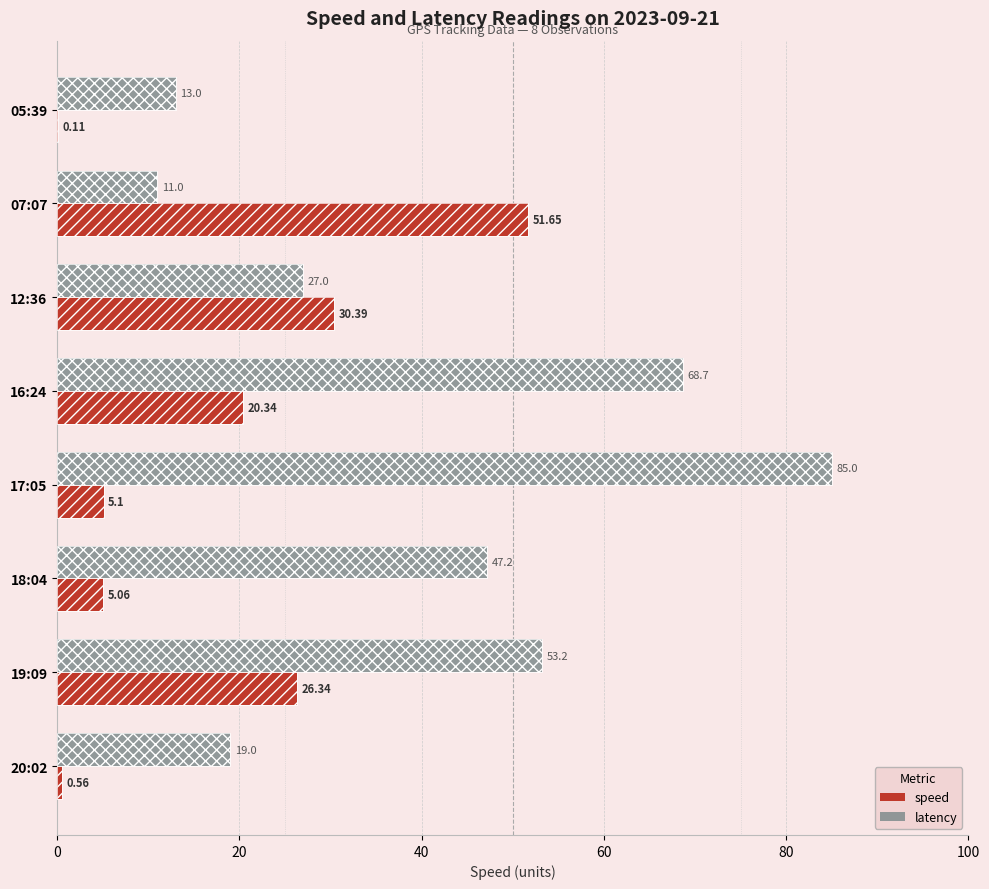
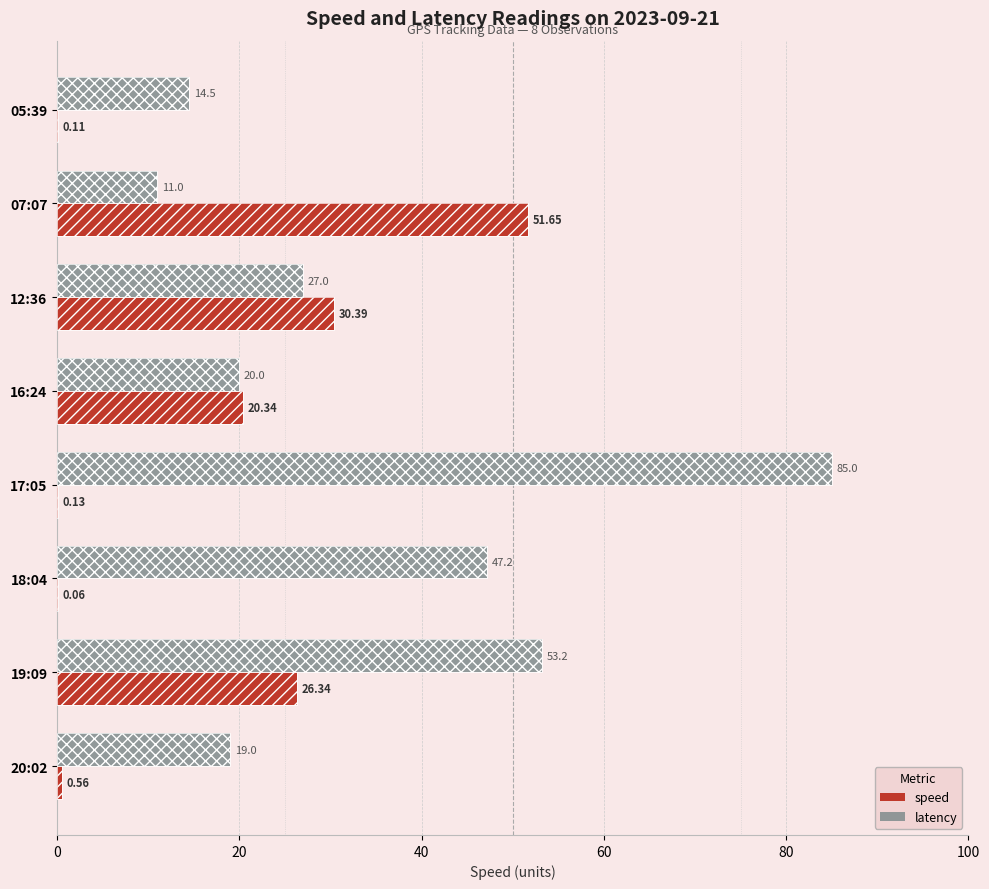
latency, 05:39: 13.0 -> 14.5
latency, 16:24: 68.7 -> 20.0
speed, 17:05: 5.1 -> 0.13
speed, 18:04: 5.06 -> 0.06
